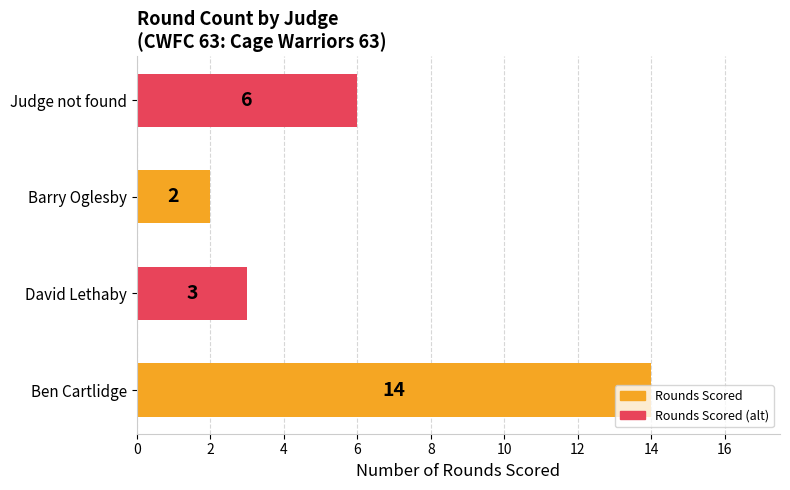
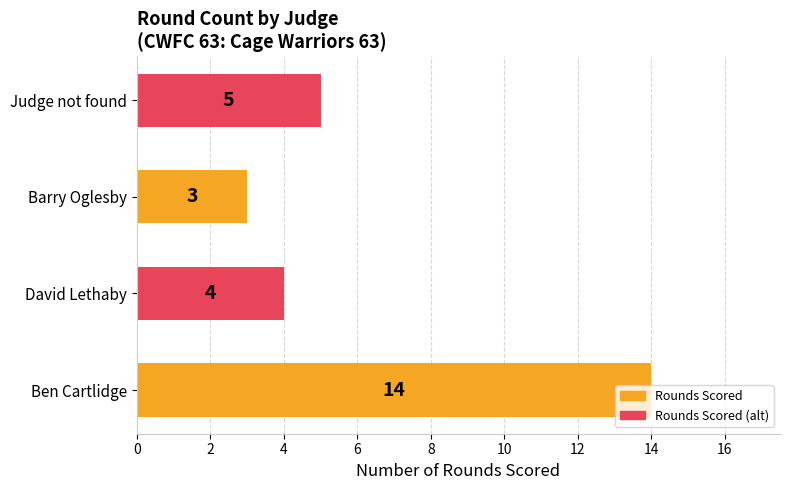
Judge not found: 6 -> 5
Barry Oglesby: 2 -> 3
David Lethaby: 3 -> 4
